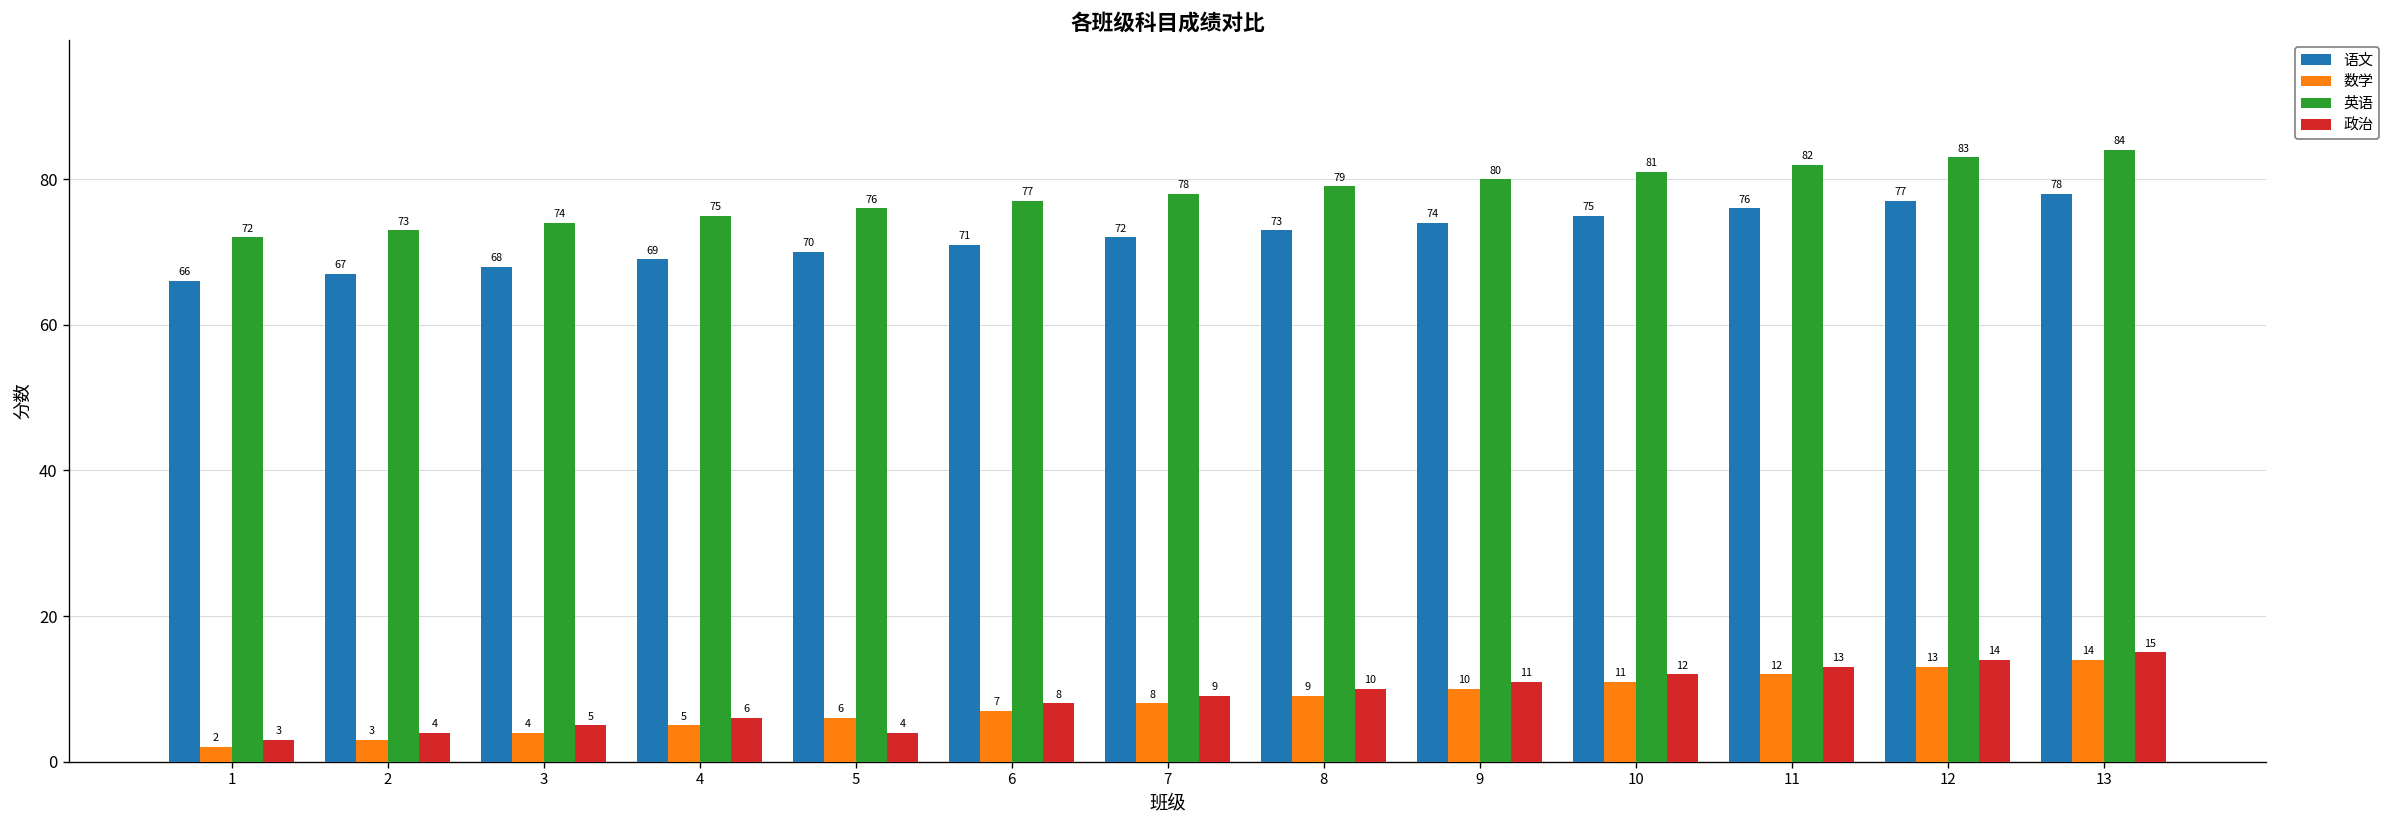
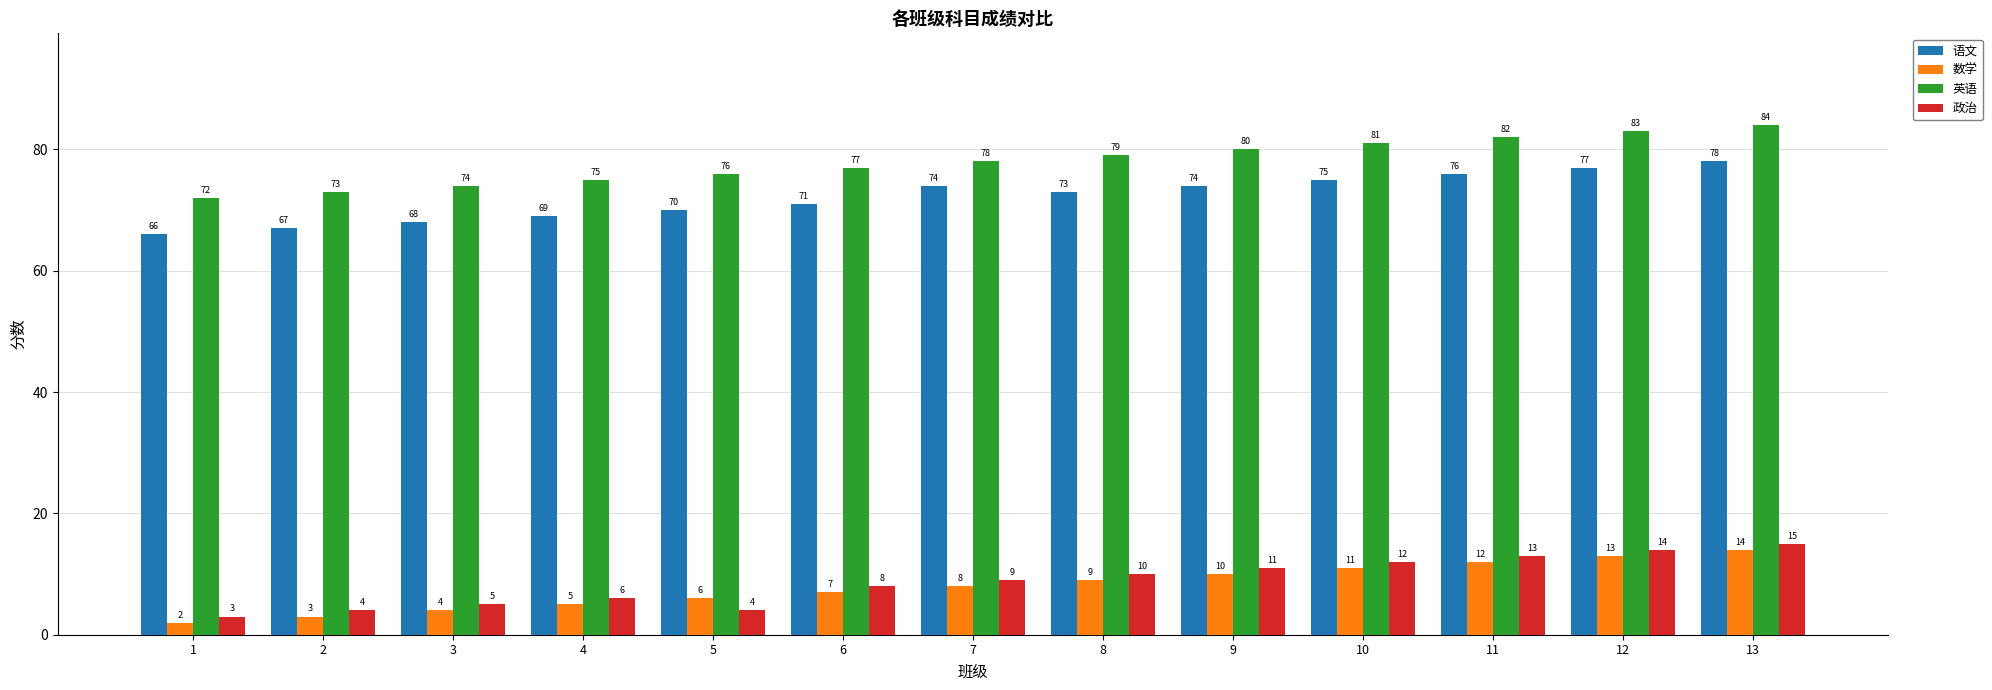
语文, 7: 72 -> 74
